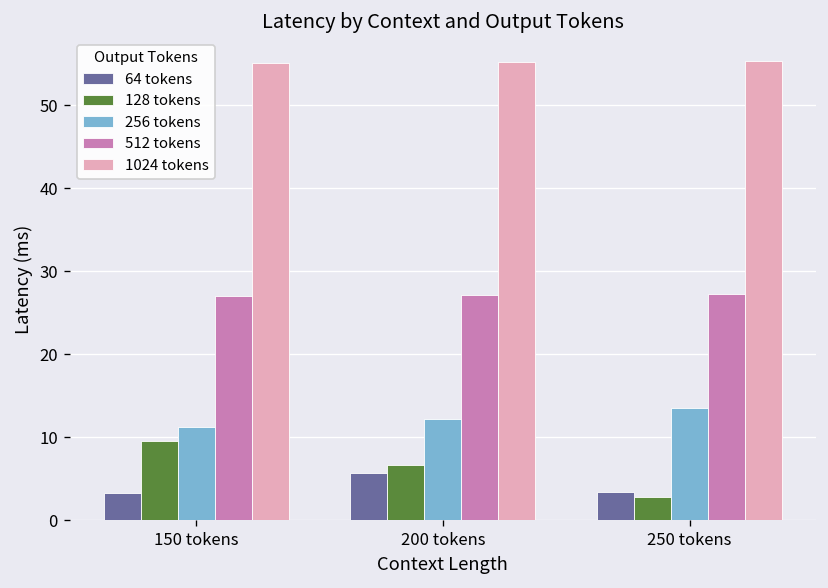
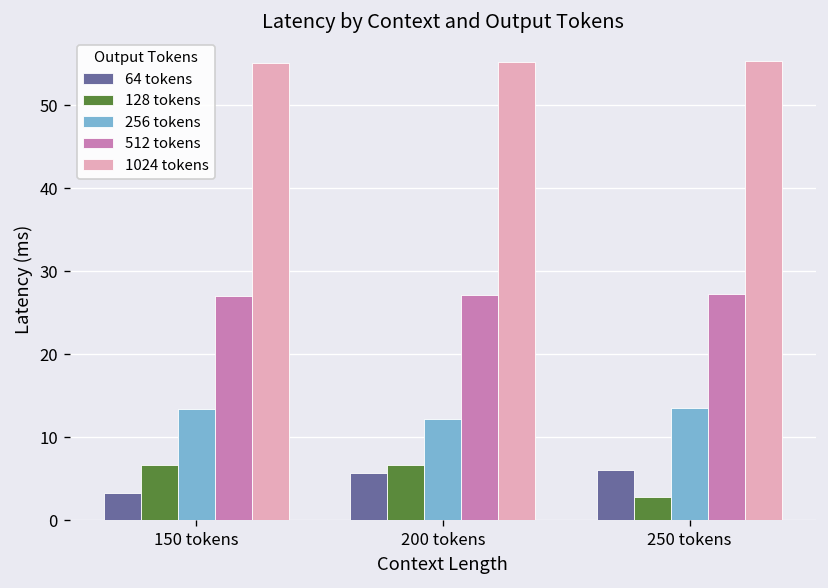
128 tokens, 150 tokens: 10 -> 7
256 tokens, 150 tokens: 11 -> 13
64 tokens, 250 tokens: 3 -> 6
